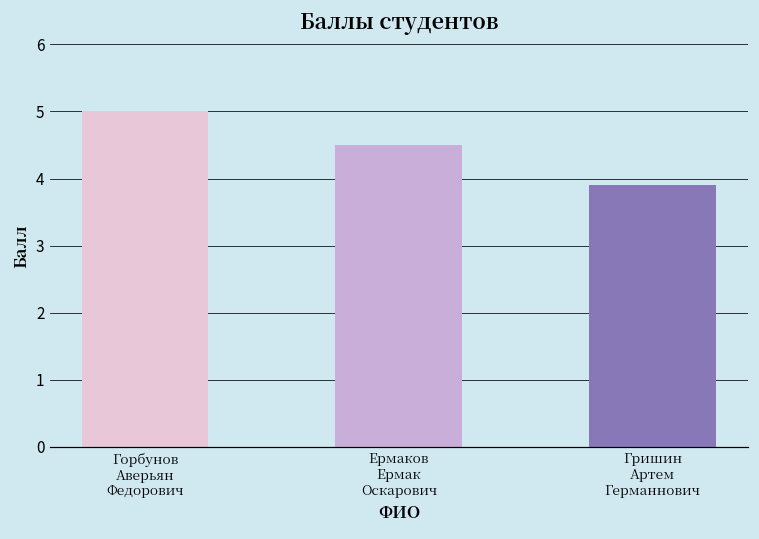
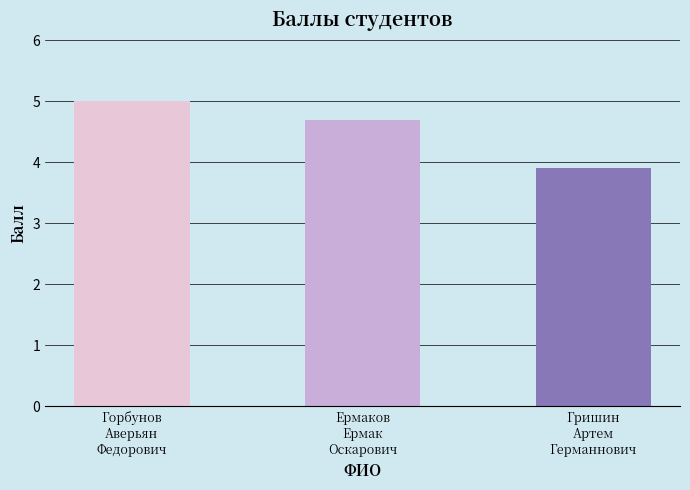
Ермаков Ермак Оскарович: 4.5 -> 4.7
